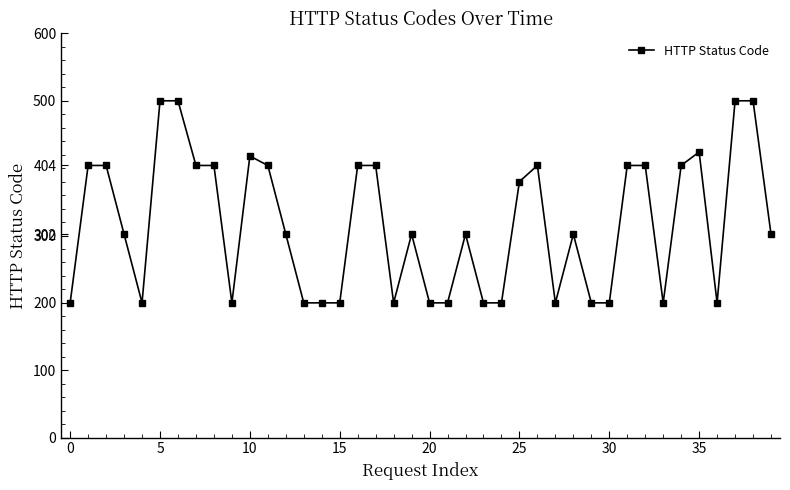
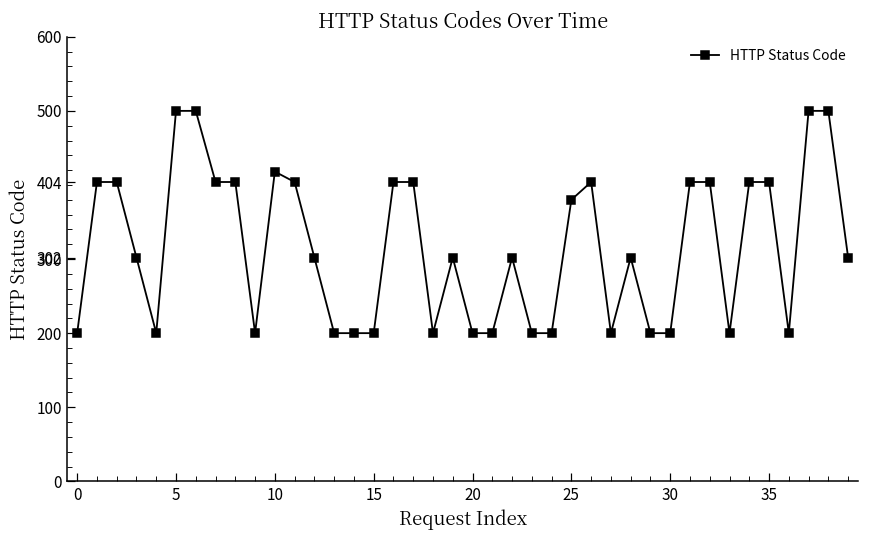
35: 420 -> 400
